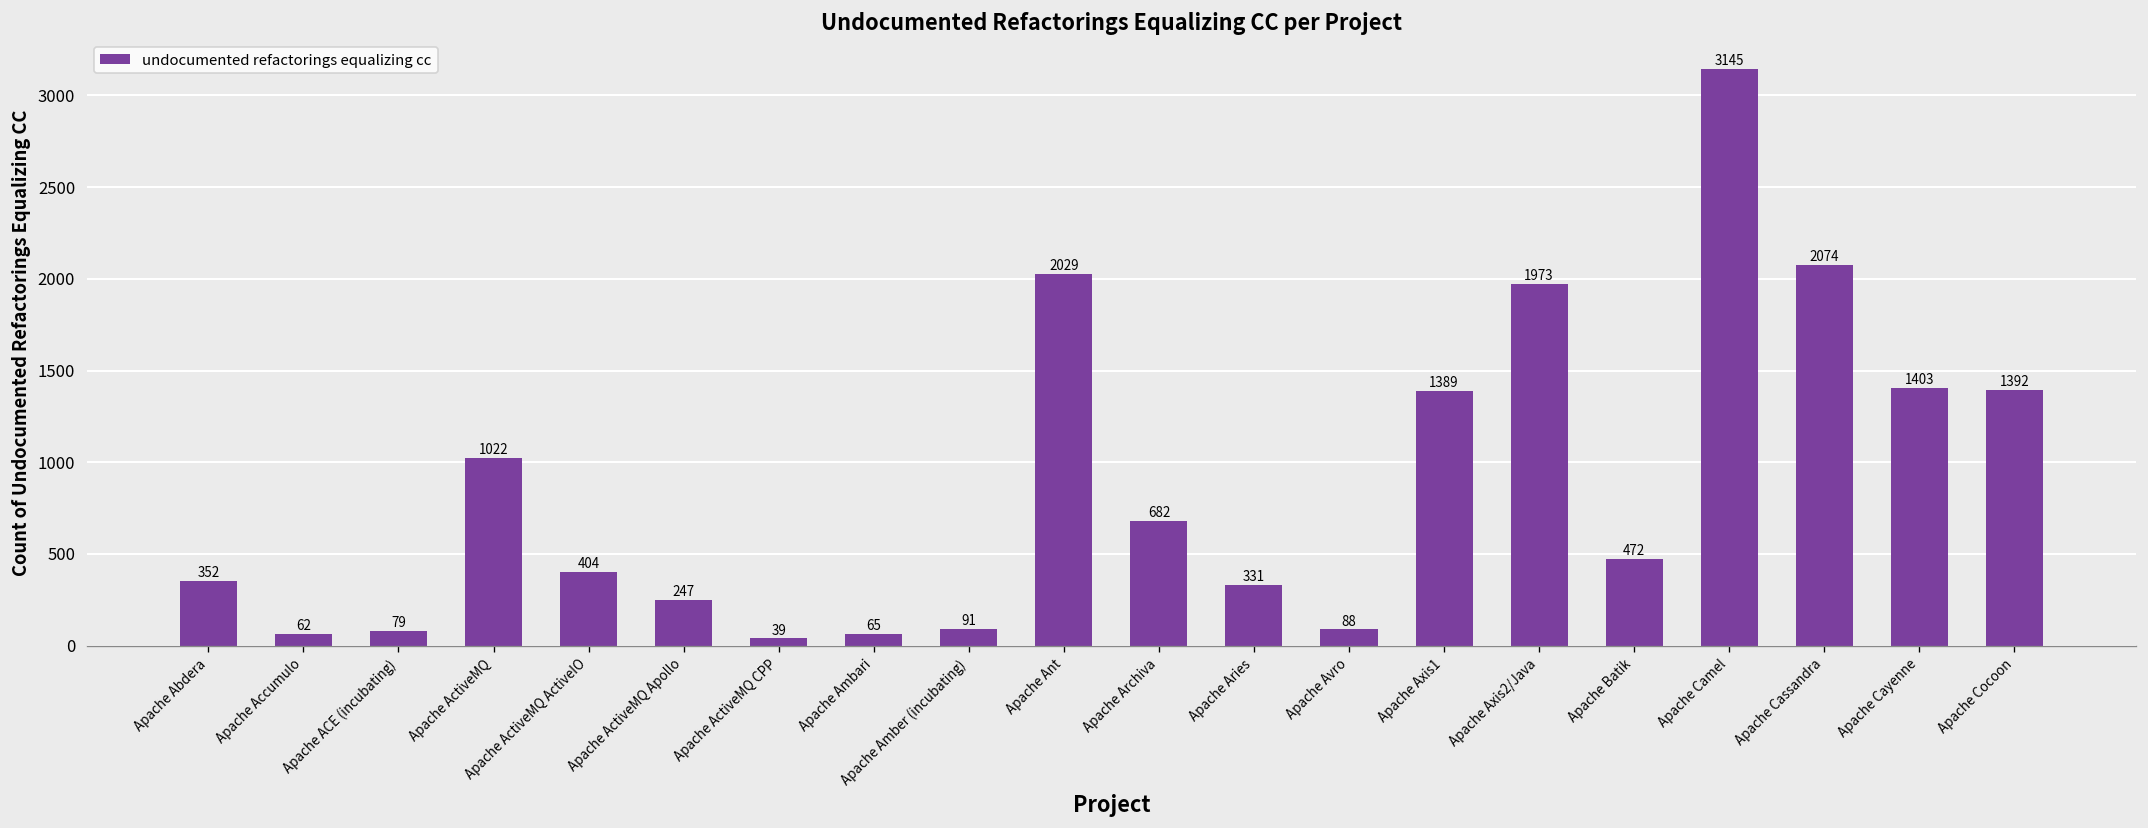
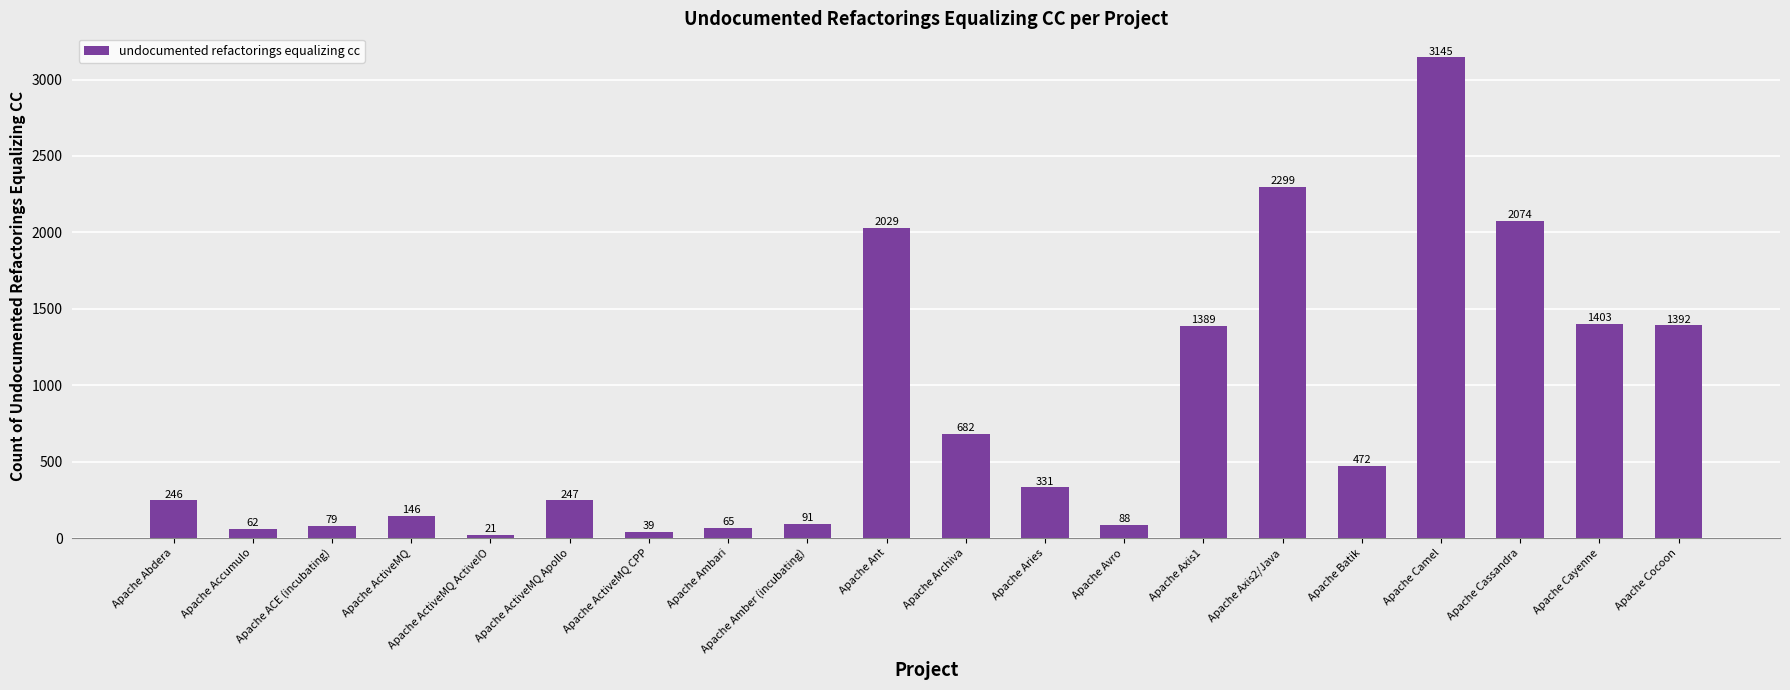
Apache Abdera: 352 -> 246
Apache ActiveMQ: 1022 -> 146
Apache ActiveMQ ActiveIO: 404 -> 21
Apache Axis2/Java: 1973 -> 2299
